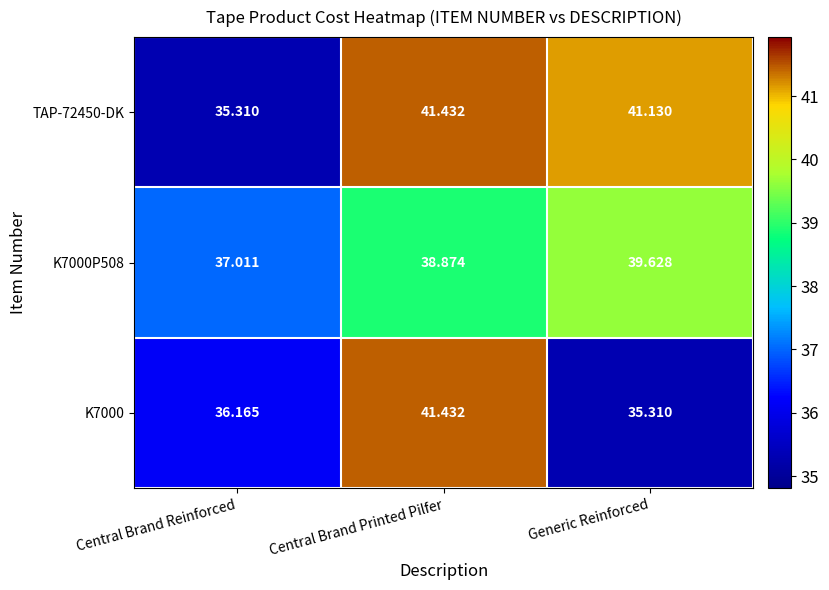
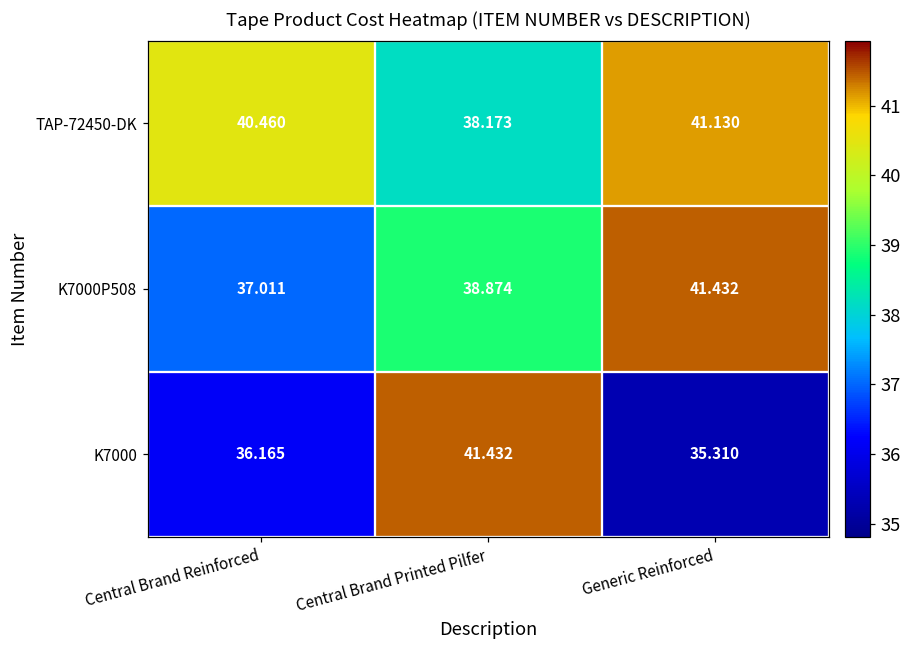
TAP-72450-DK, Central Brand Reinforced: 35.310 -> 40.460
TAP-72450-DK, Central Brand Printed Pilfer: 41.432 -> 38.173
K7000P508, Generic Reinforced: 39.628 -> 41.432
